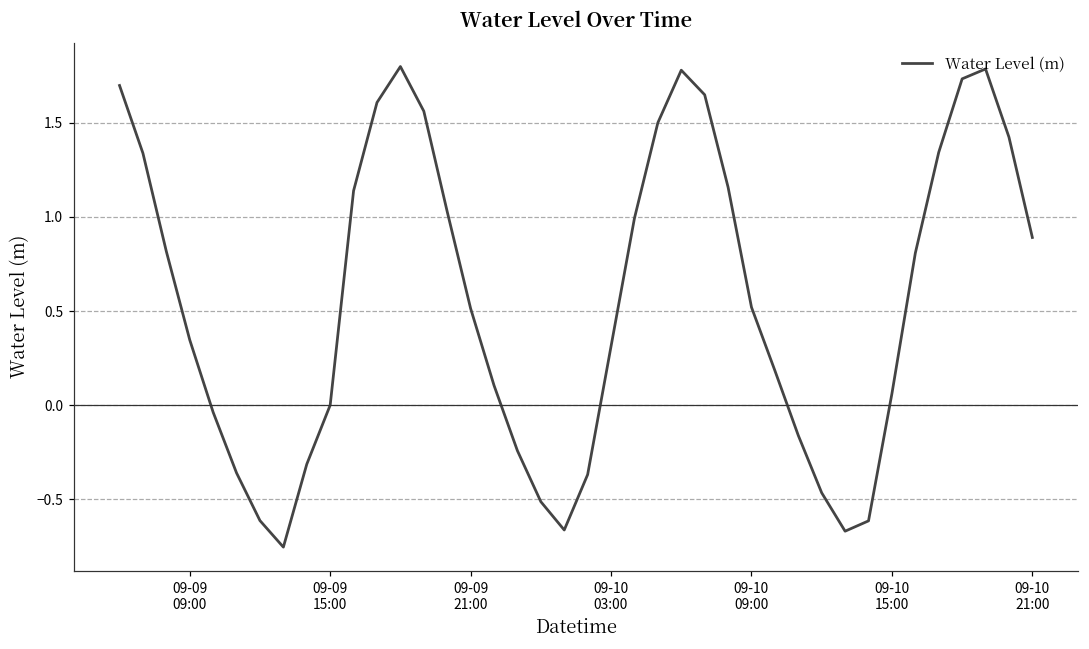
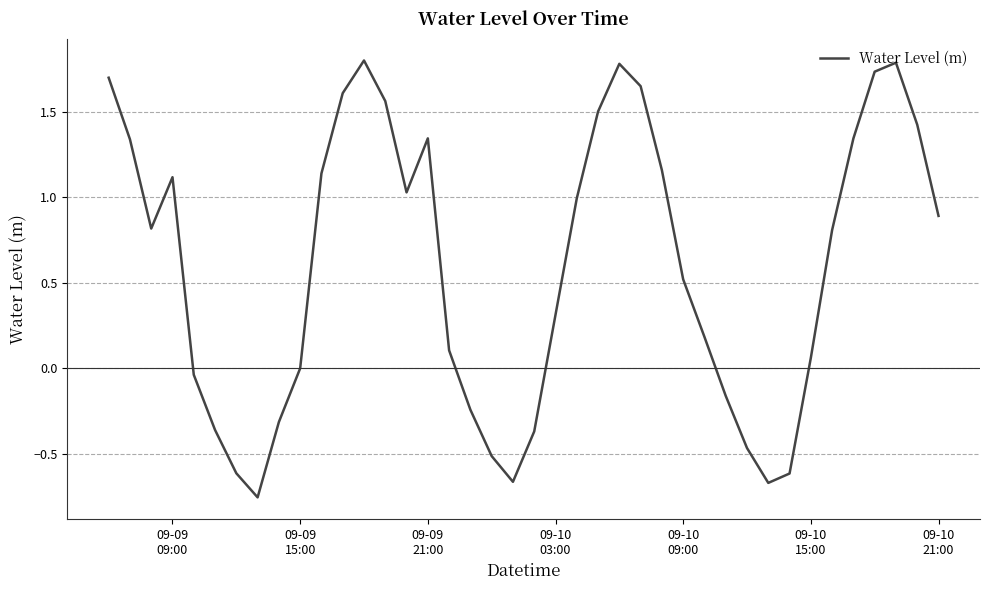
09-09 09:00: 0.35 -> 1.12
09-09 21:00: 0.51 -> 1.34
